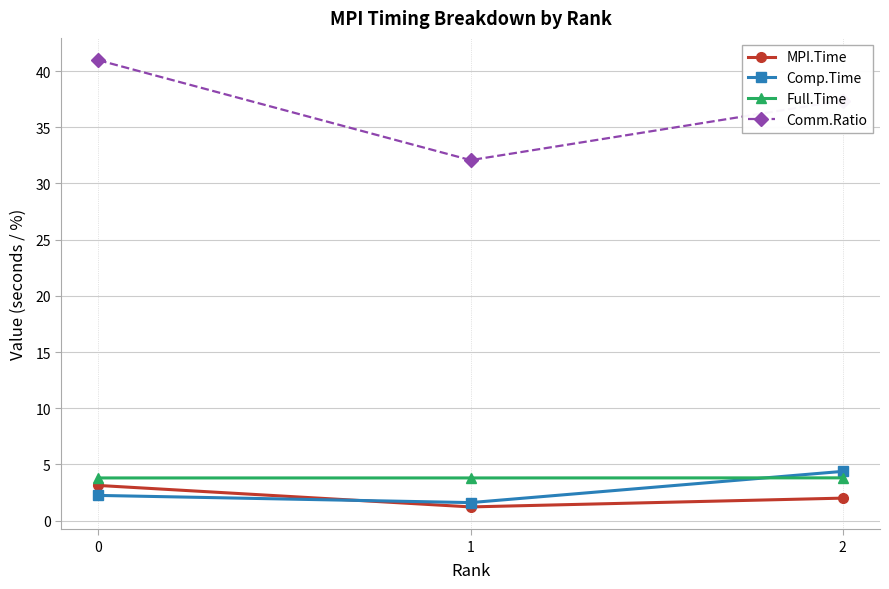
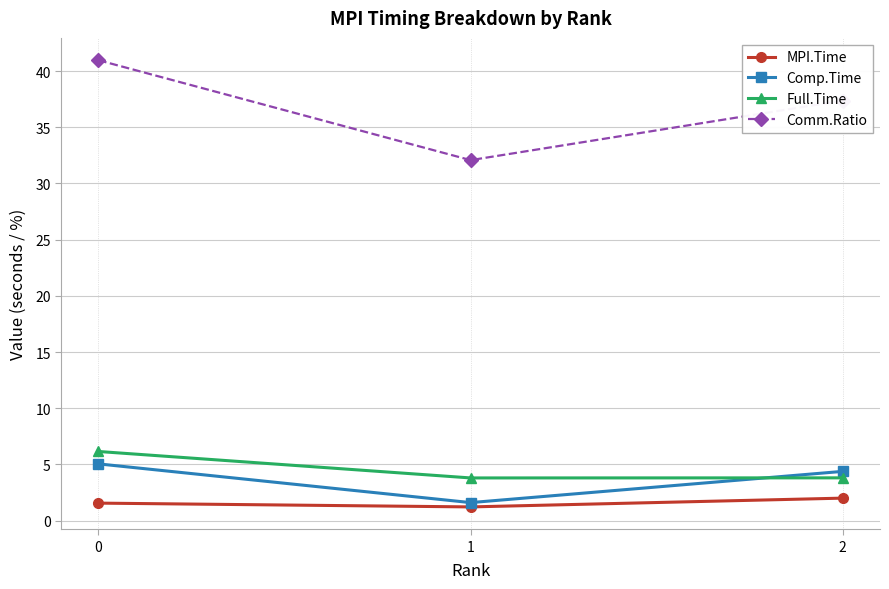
MPI.Time, 0: 3.1 -> 1.6
Comp.Time, 0: 2.2 -> 5.0
Full.Time, 0: 3.8 -> 6.1
